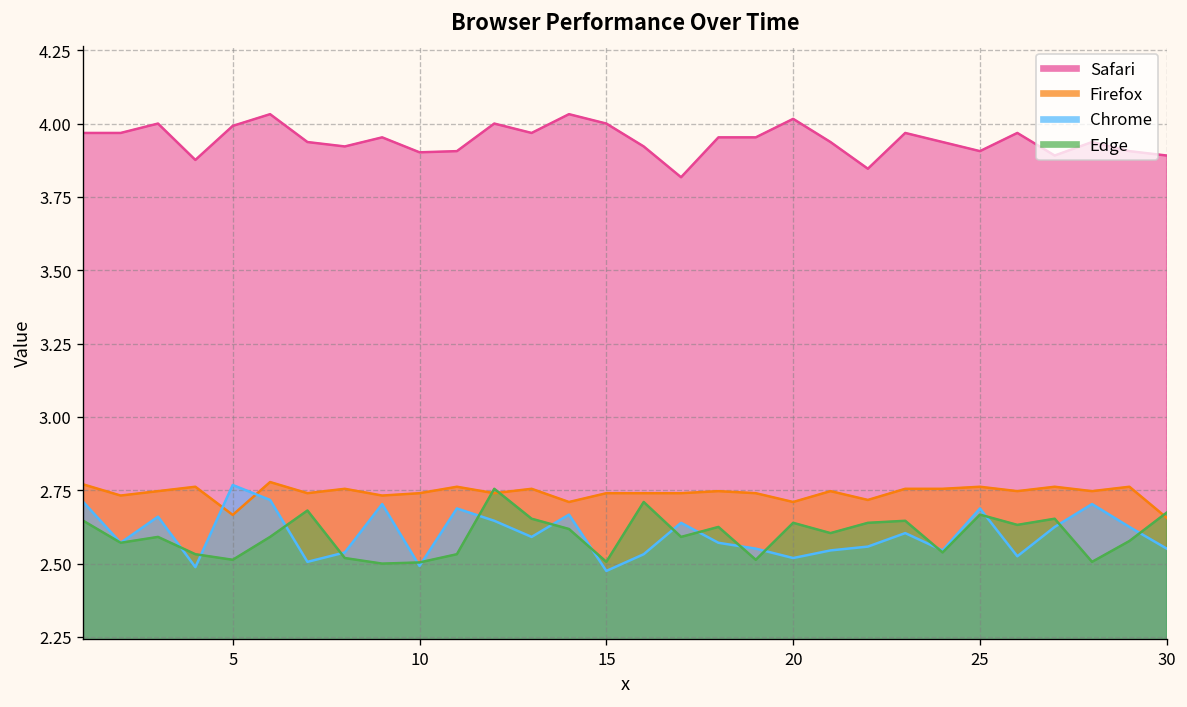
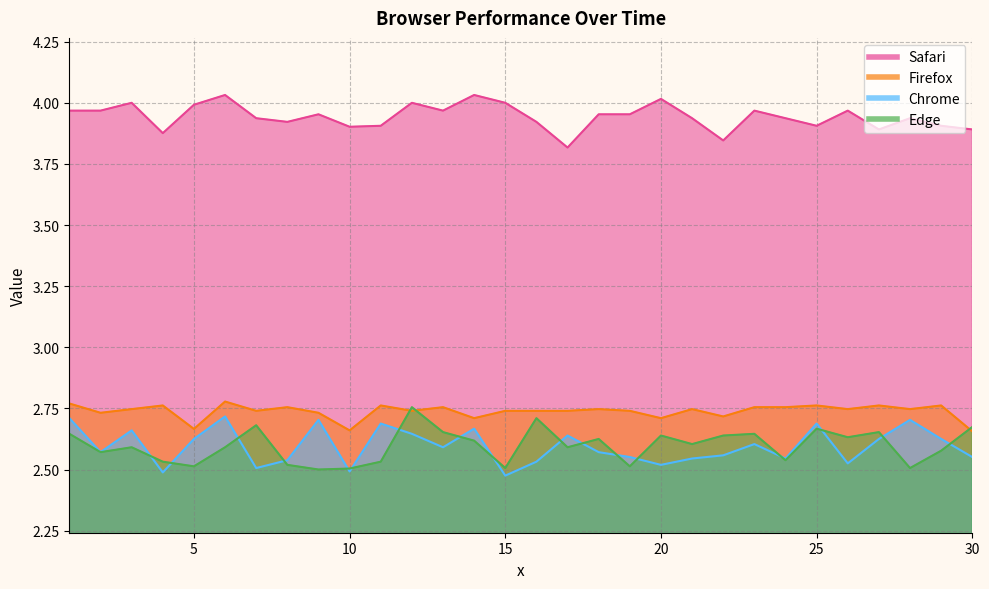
Chrome, 5: 2.77 -> 2.63
Firefox, 10: 2.74 -> 2.66
